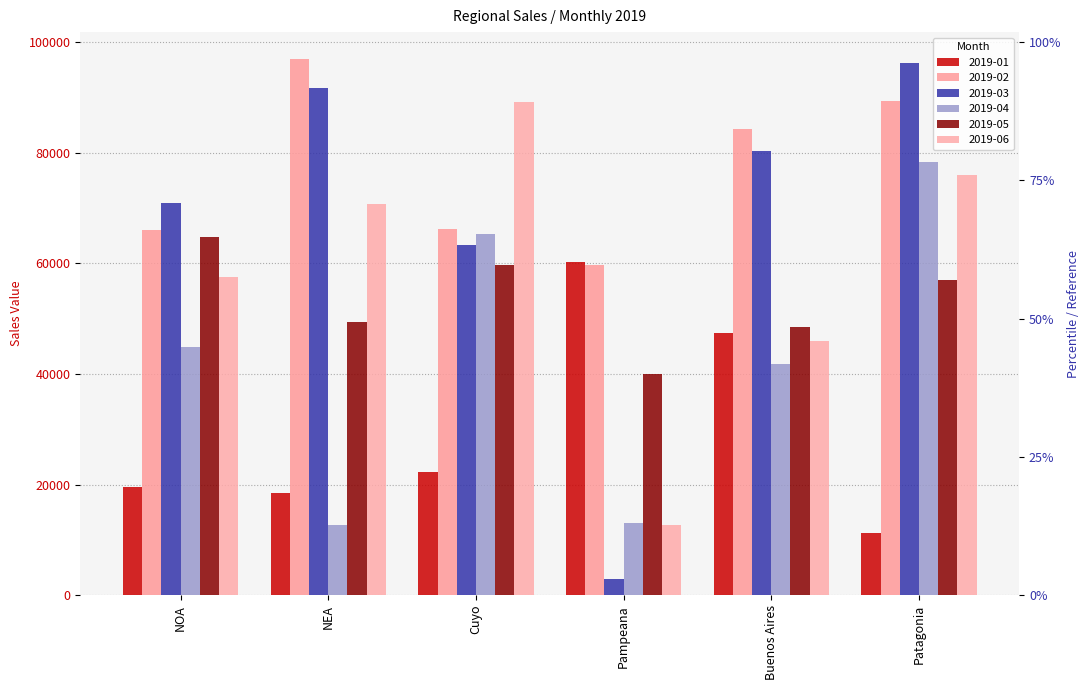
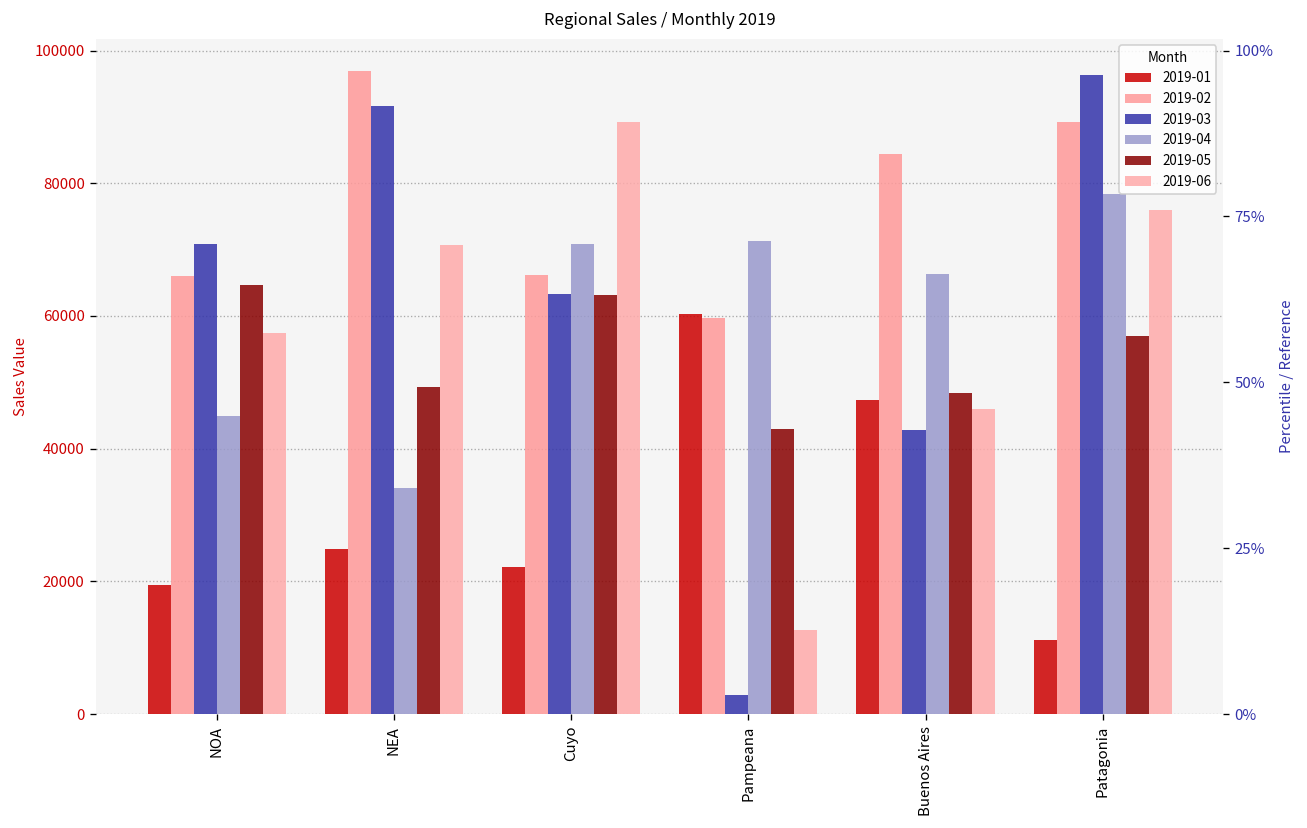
2019-01, NEA: 18000 -> 25000
2019-04, NEA: 13000 -> 34000
2019-04, Cuyo: 65000 -> 71000
2019-05, Cuyo: 60000 -> 63000
2019-04, Pampeana: 13000 -> 71000
2019-05, Pampeana: 40000 -> 43000
2019-03, Buenos Aires: 80000 -> 43000
2019-04, Buenos Aires: 42000 -> 66000
